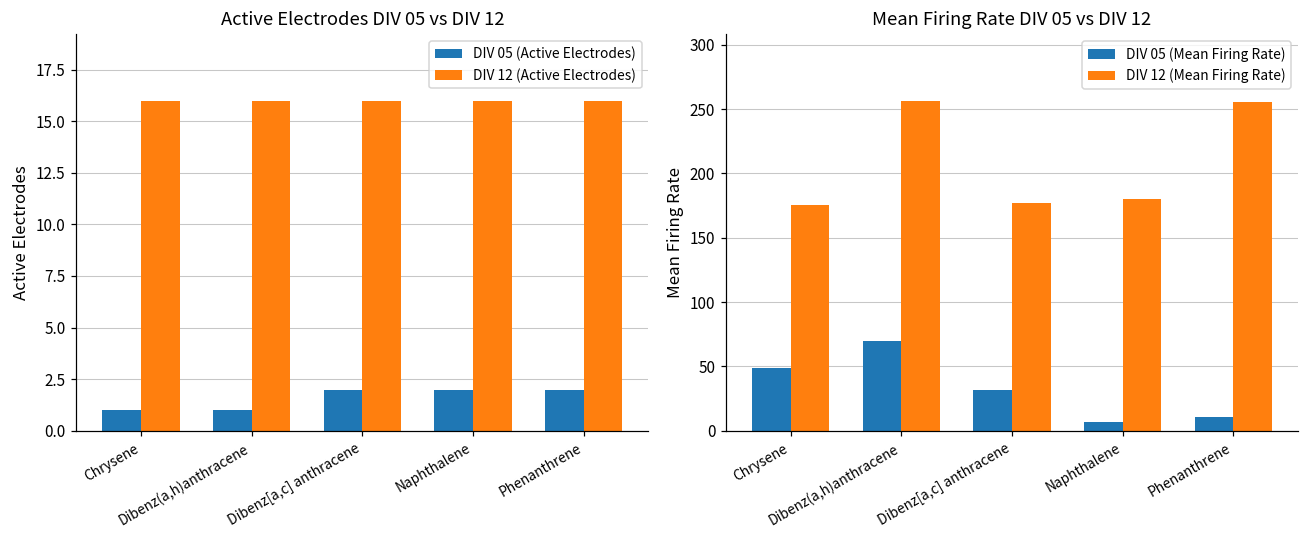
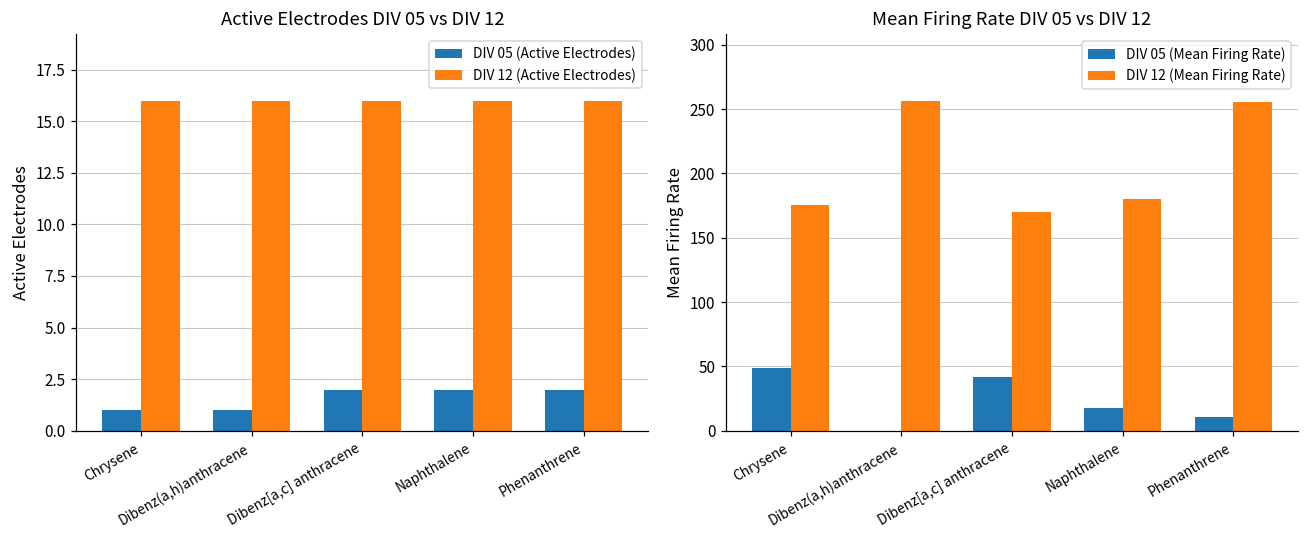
Mean Firing Rate DIV 05 vs DIV 12, DIV 05 (Mean Firing Rate), Dibenz(a,h)anthracene: 70 -> 0
Mean Firing Rate DIV 05 vs DIV 12, DIV 05 (Mean Firing Rate), Dibenz[a,c] anthracene: 32 -> 42
Mean Firing Rate DIV 05 vs DIV 12, DIV 12 (Mean Firing Rate), Dibenz[a,c] anthracene: 177 -> 170
Mean Firing Rate DIV 05 vs DIV 12, DIV 05 (Mean Firing Rate), Naphthalene: 7 -> 18
